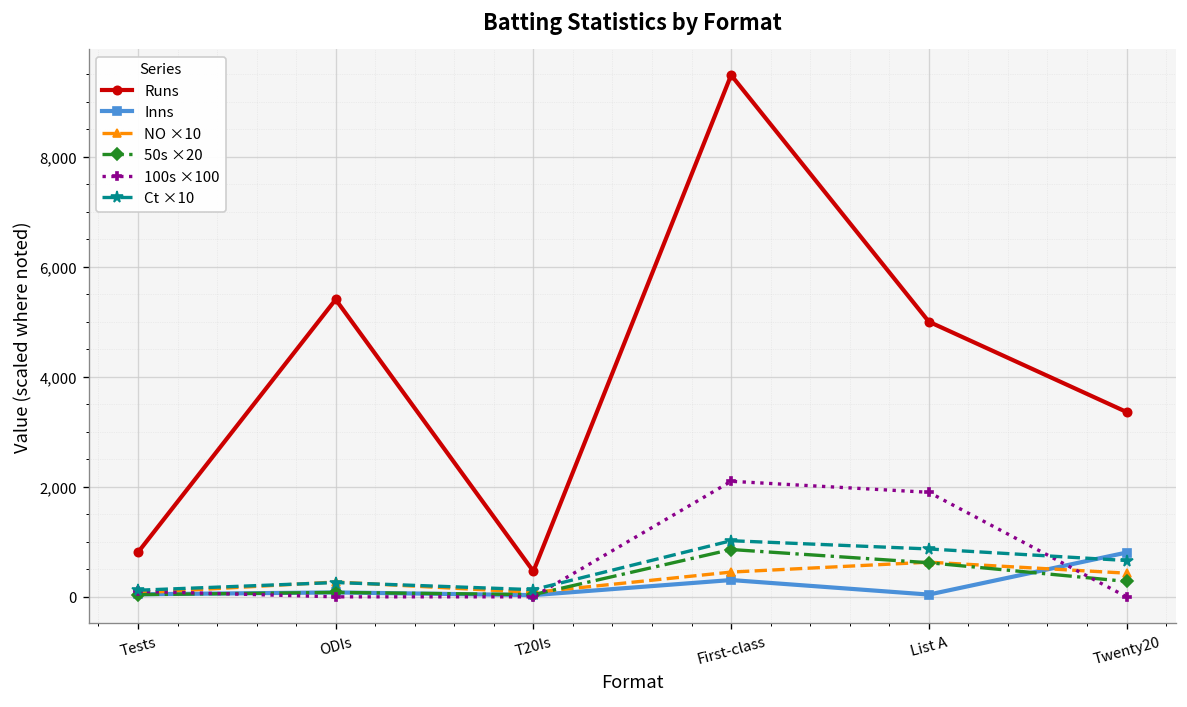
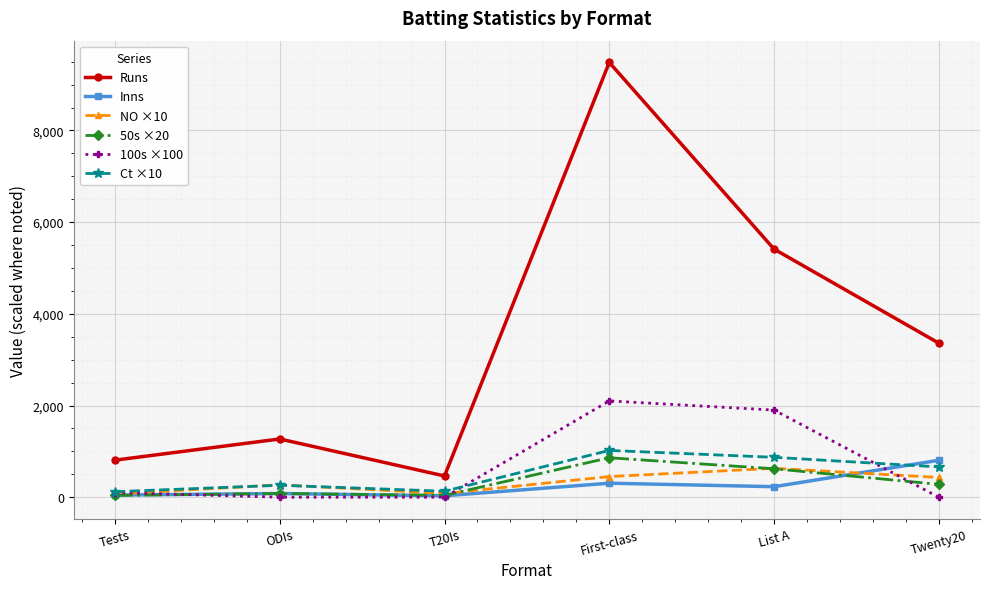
Runs, ODIs: 5,400 -> 1,300
Runs, List A: 5,000 -> 5,400
Inns, List A: 0 -> 200
